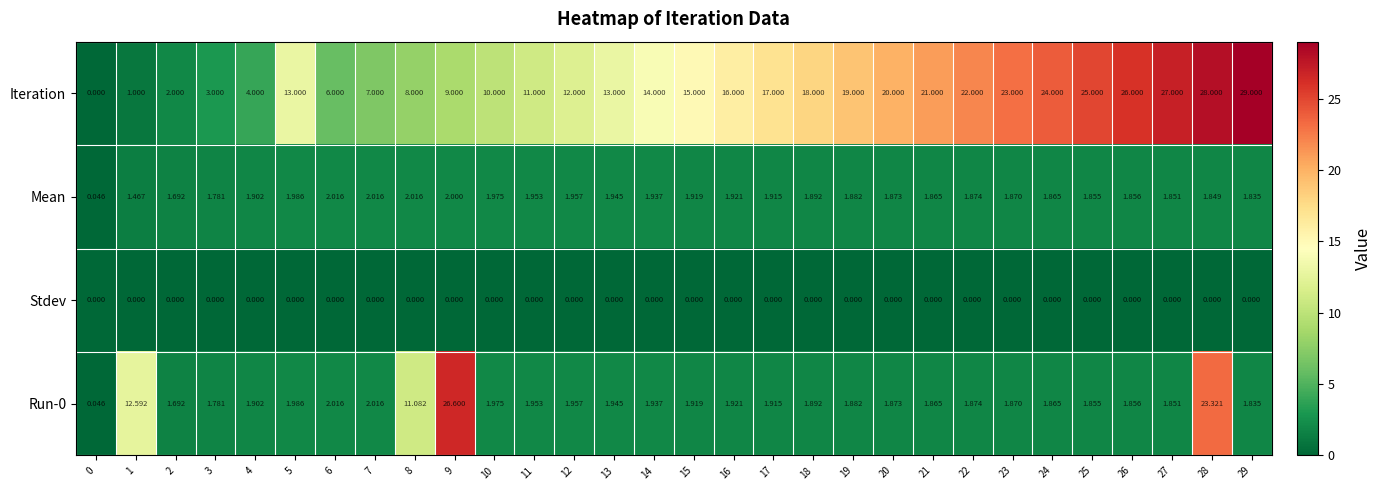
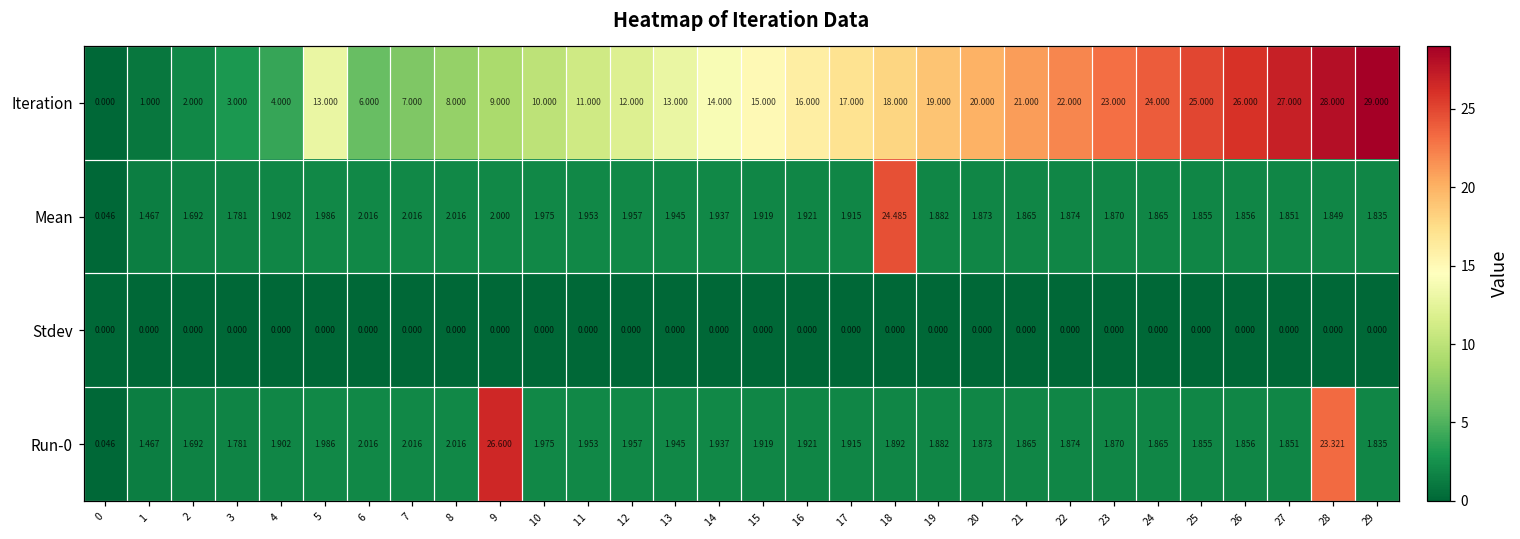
Mean, 18: 1.892 -> 24.485
Run-0, 1: 12.592 -> 1.467
Run-0, 8: 11.082 -> 2.016
